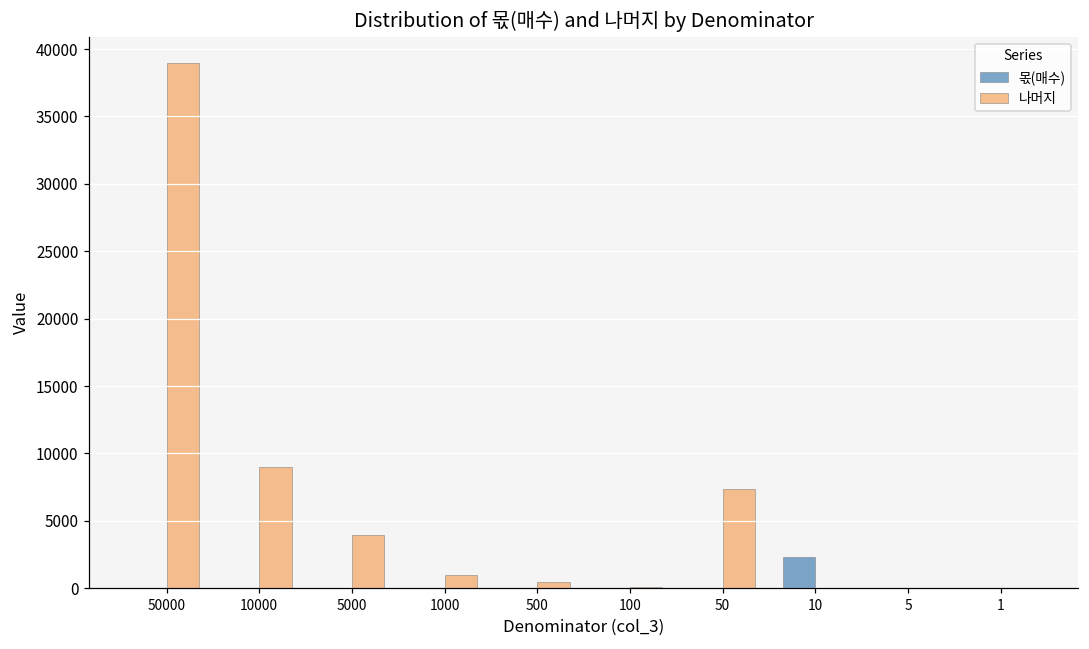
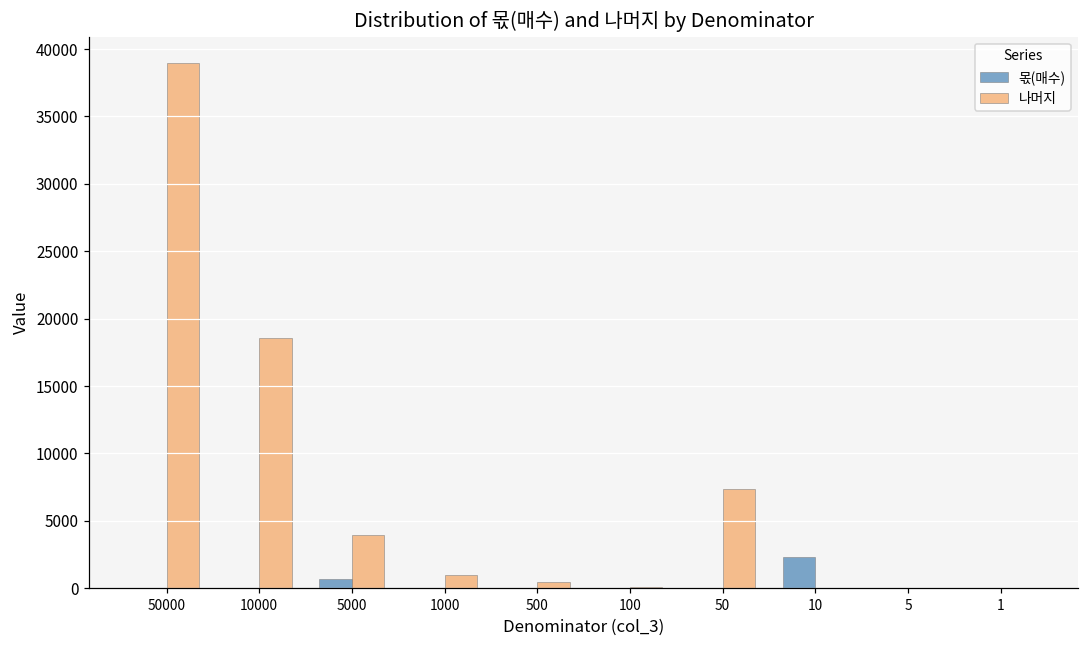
나머지, 10000: 9000 -> 18500
몫(매수), 5000: 0 -> 700
